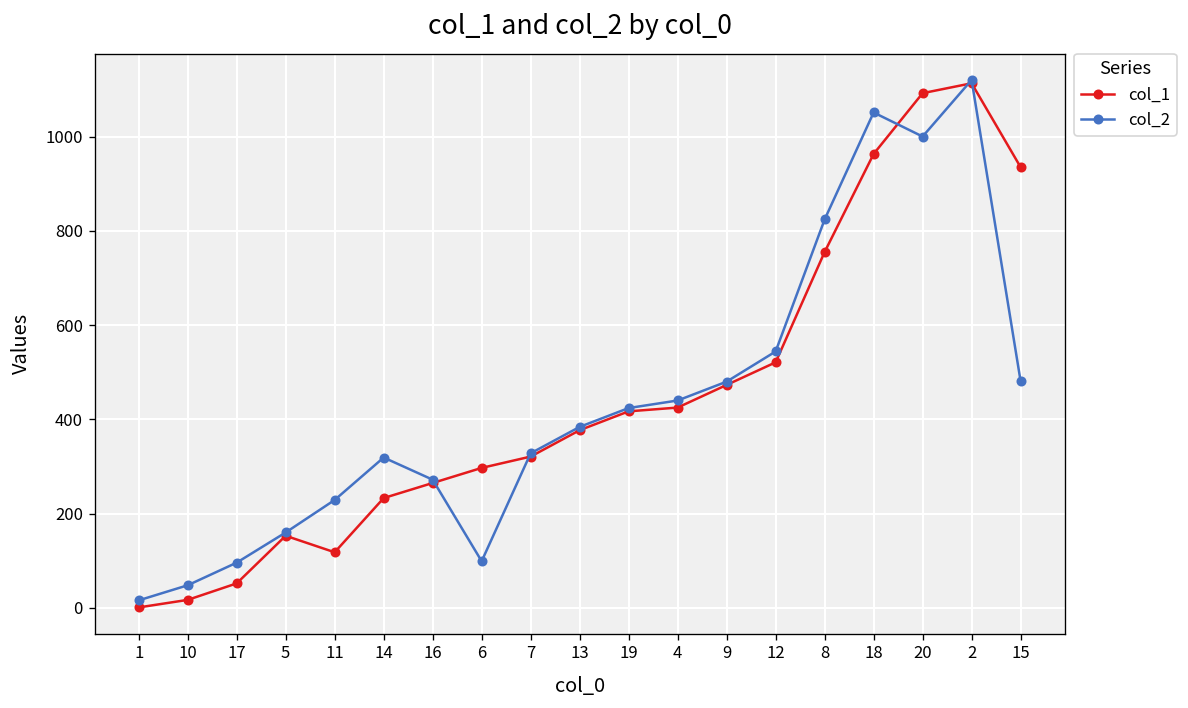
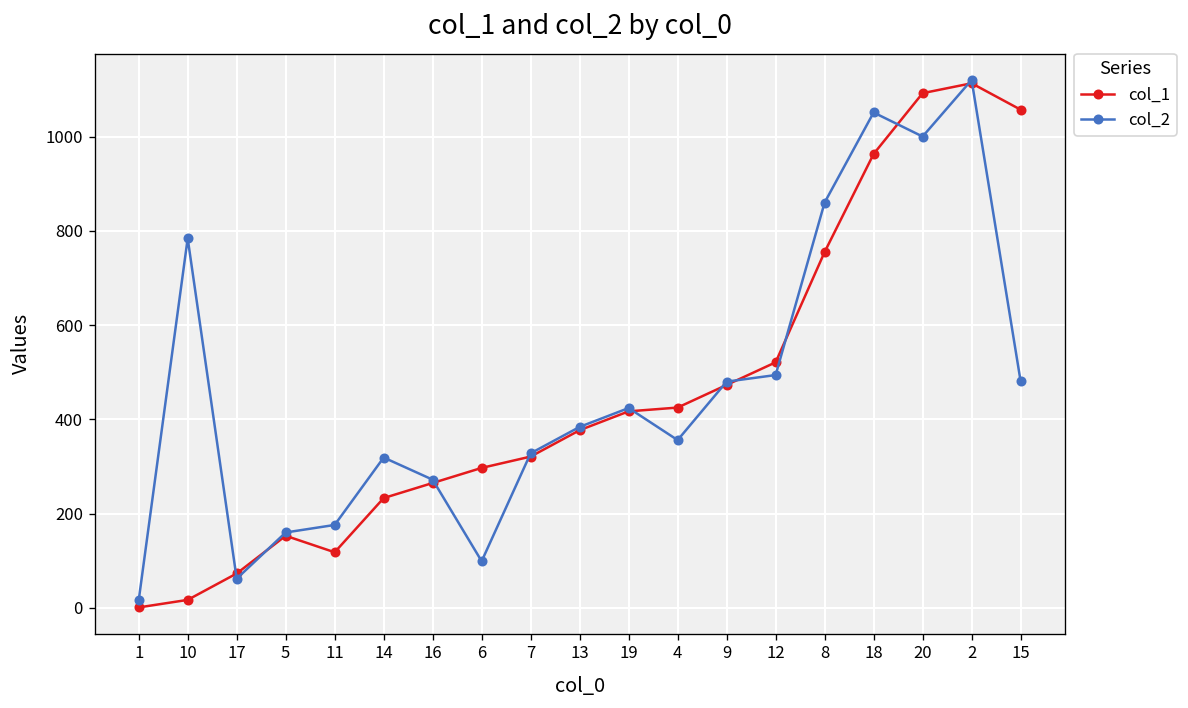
col_2, 10: 50 -> 780
col_1, 17: 50 -> 70
col_2, 17: 100 -> 60
col_2, 11: 230 -> 180
col_2, 4: 440 -> 360
col_2, 12: 540 -> 490
col_2, 8: 820 -> 860
col_1, 15: 940 -> 1060
